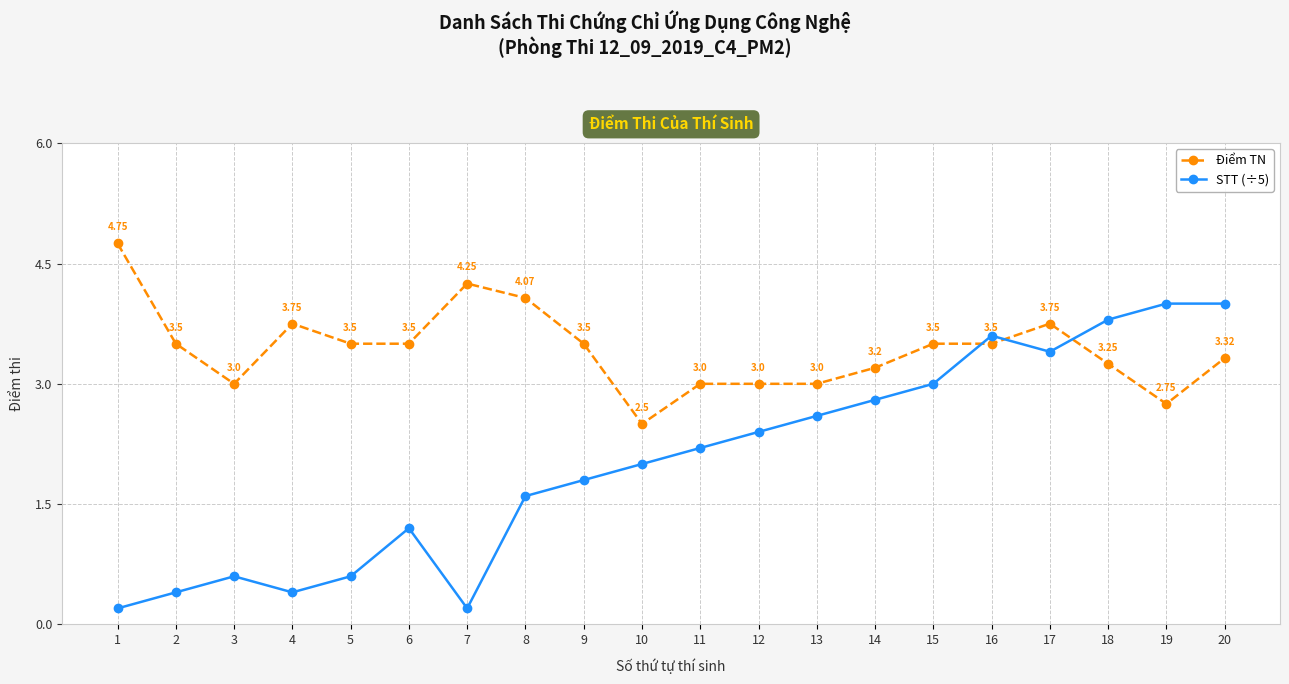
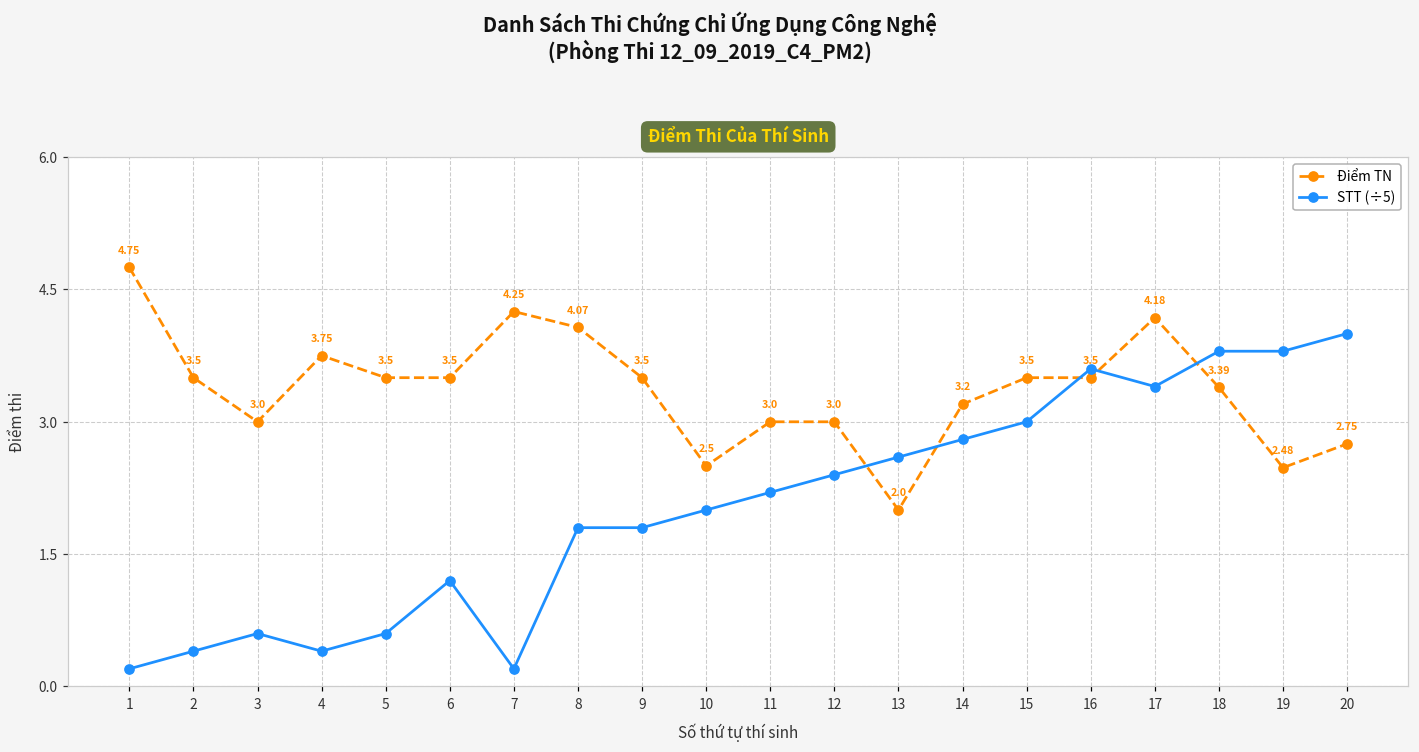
STT (÷5), 8: 1.6 -> 1.8
Điểm TN, 13: 3.0 -> 2.0
Điểm TN, 17: 3.75 -> 4.18
Điểm TN, 18: 3.25 -> 3.39
Điểm TN, 19: 2.75 -> 2.48
STT (÷5), 19: 4.0 -> 3.8
Điểm TN, 20: 3.32 -> 2.75
